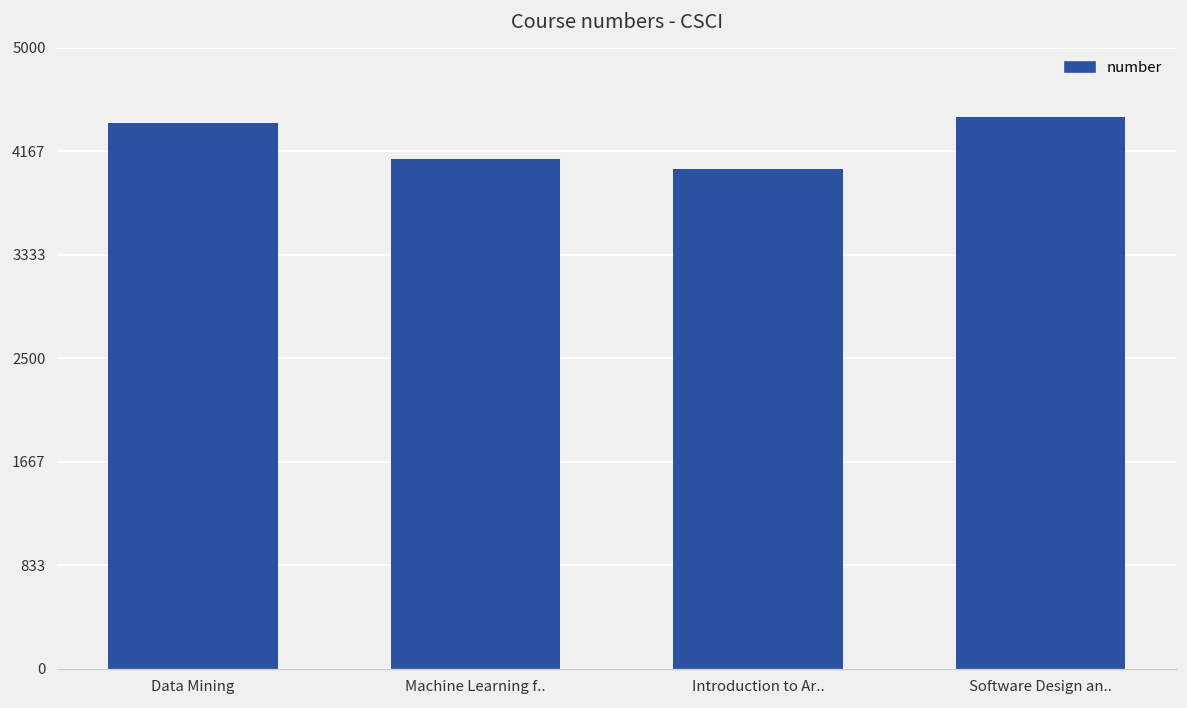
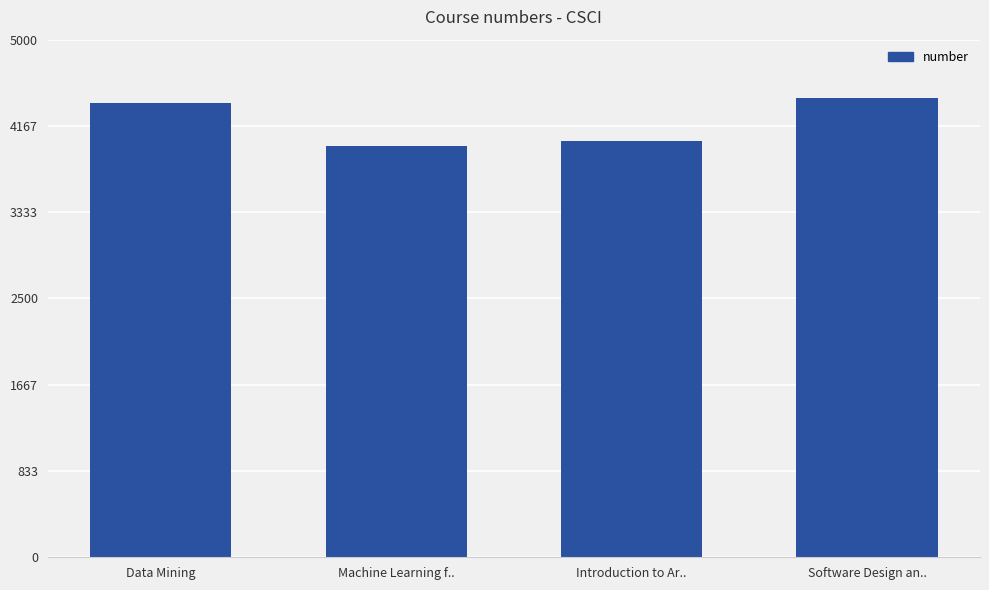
Machine Learning f..: 4100 -> 3970
